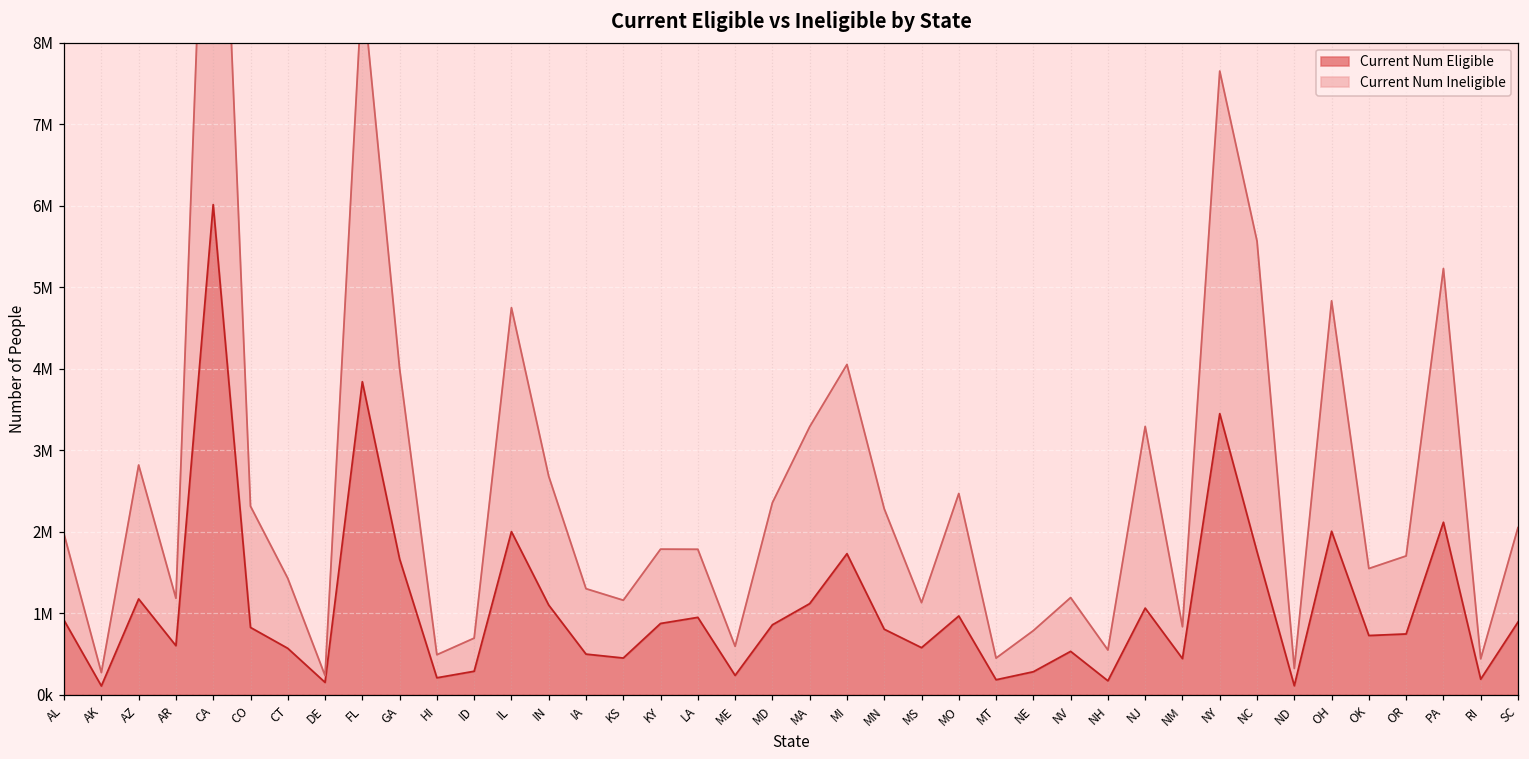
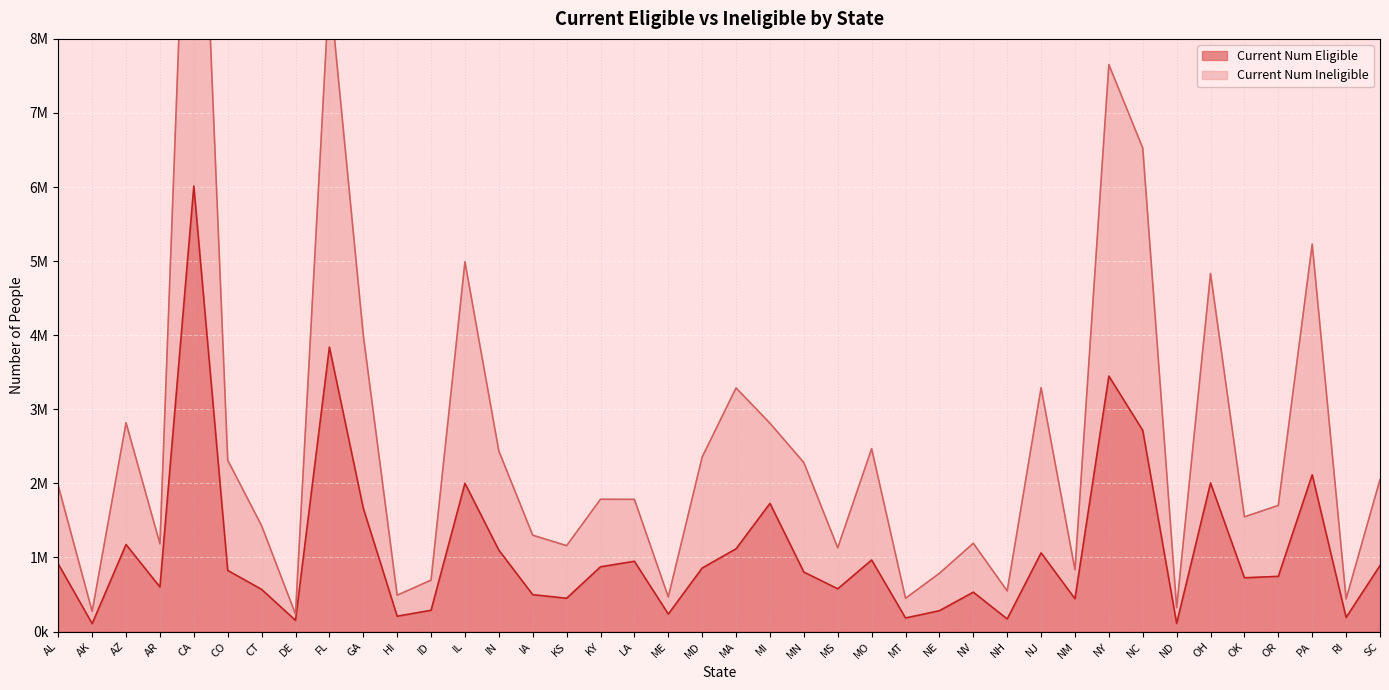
Current Num Ineligible, IL: 2700000 -> 3000000
Current Num Ineligible, IN: 1600000 -> 1300000
Current Num Ineligible, ME: 400000 -> 200000
Current Num Ineligible, MI: 2300000 -> 1100000
Current Num Eligible, NC: 1800000 -> 2700000
